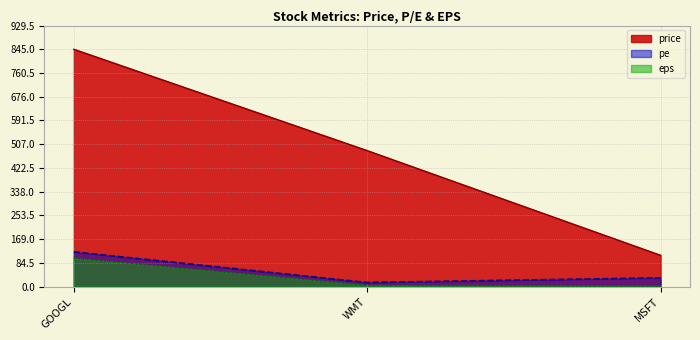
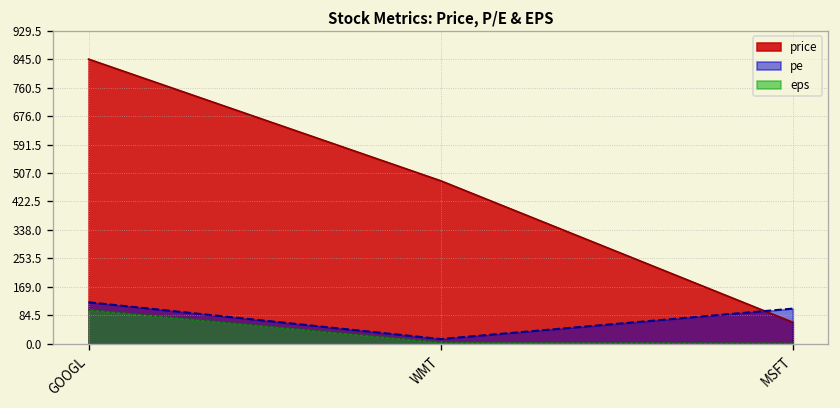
price, MSFT: 110 -> 60
pe, MSFT: 30 -> 100
